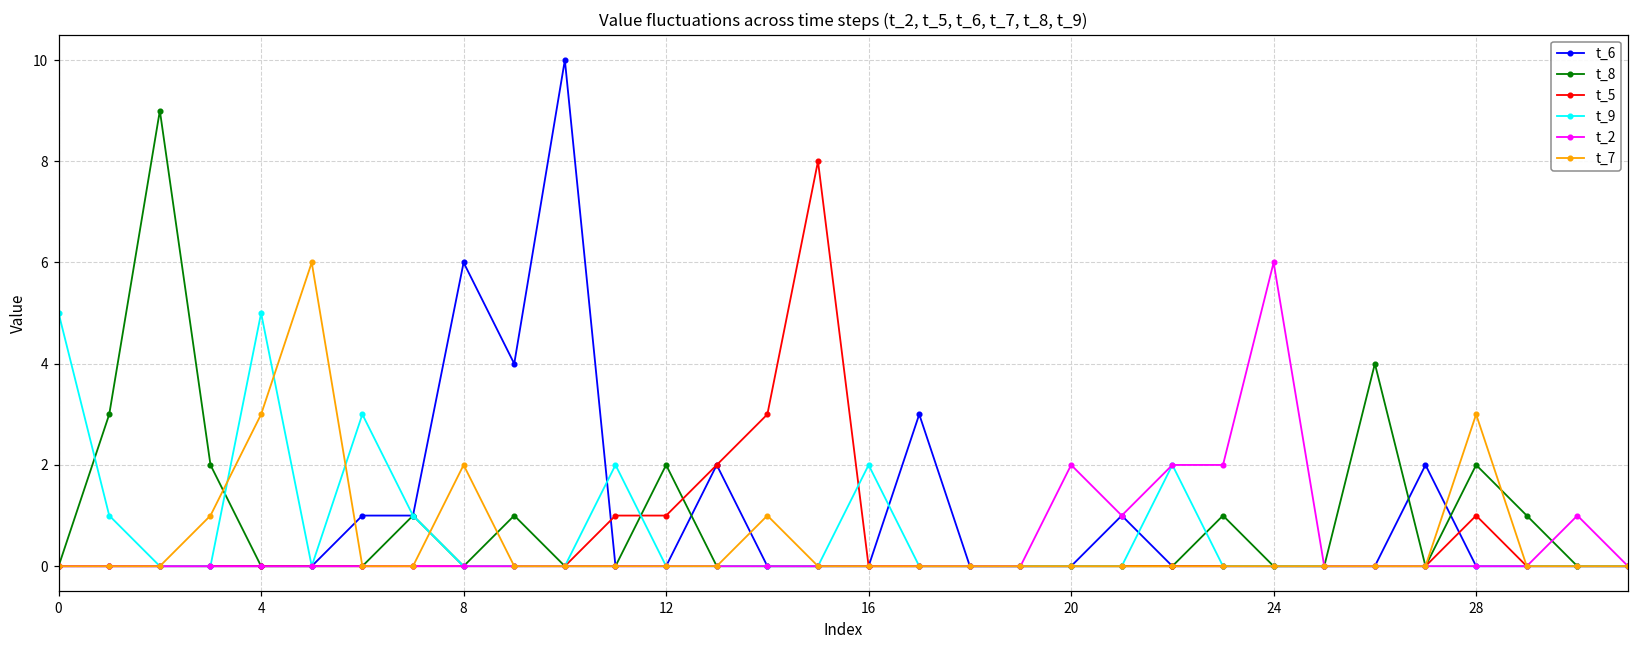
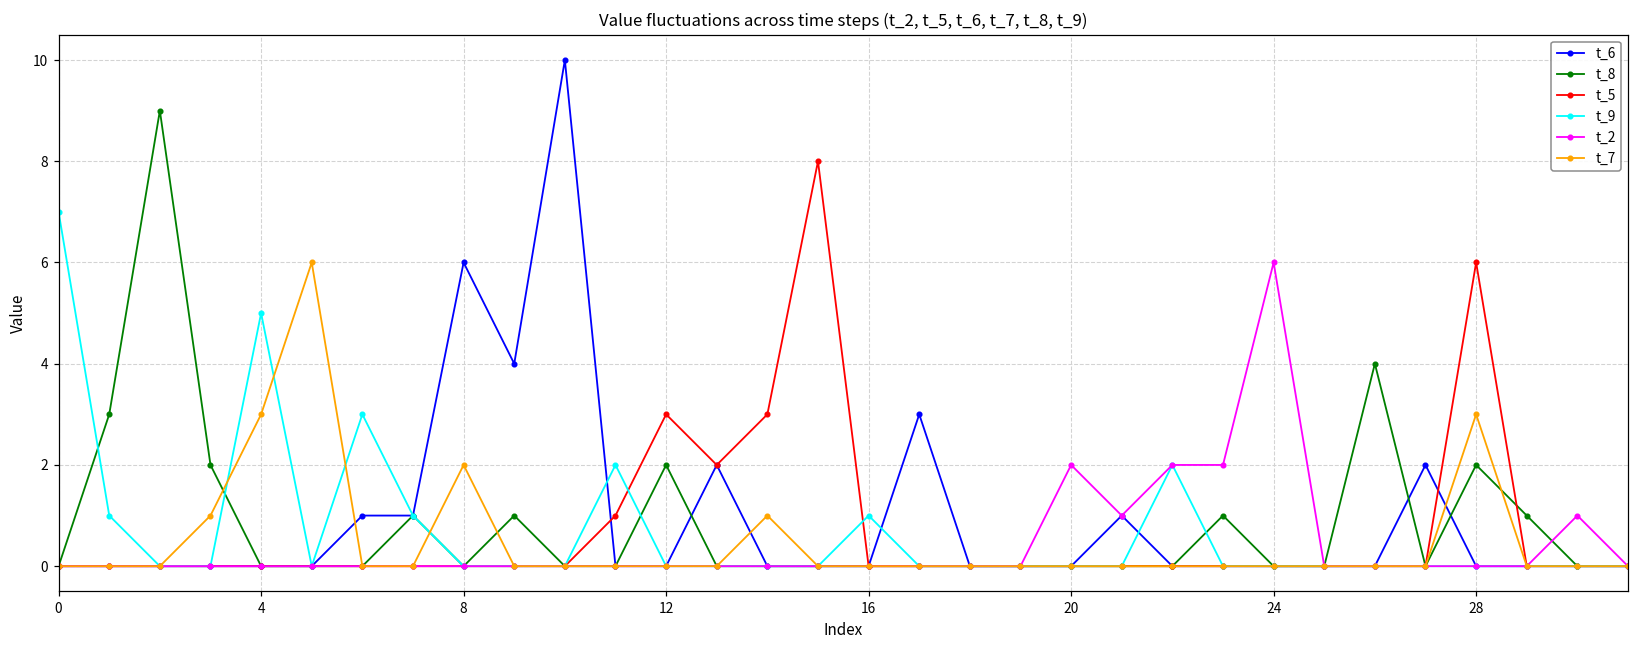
t_9, 0: 5 -> 7
t_5, 12: 1 -> 3
t_9, 16: 2 -> 1
t_5, 28: 1 -> 6
